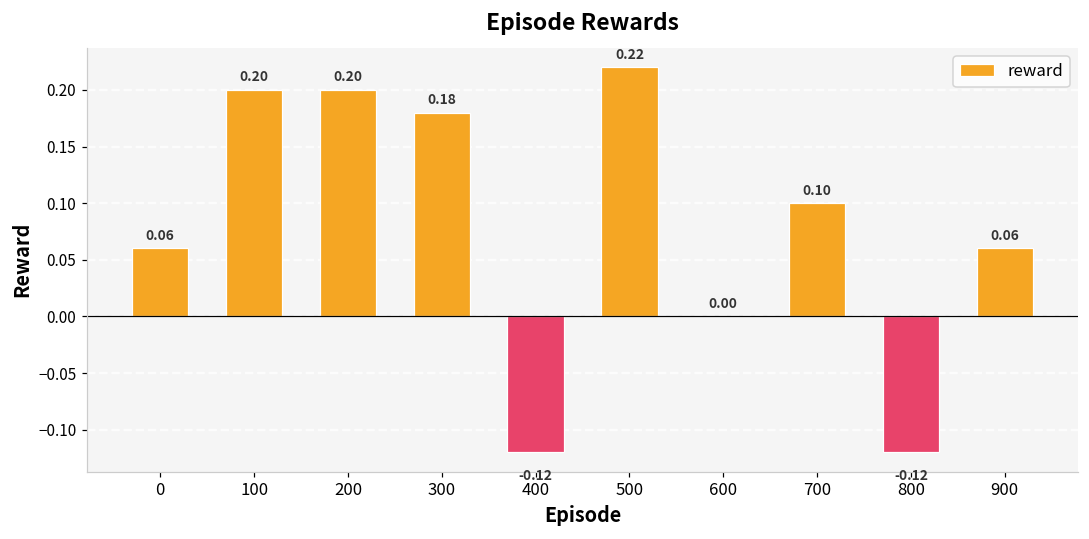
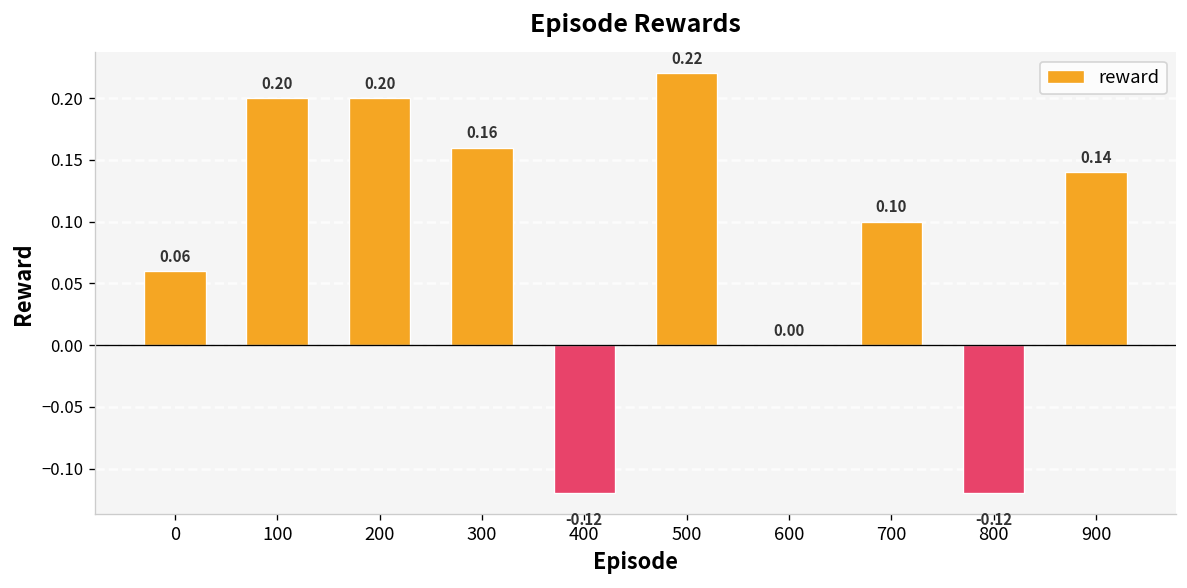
300: 0.18 -> 0.16
900: 0.06 -> 0.14
